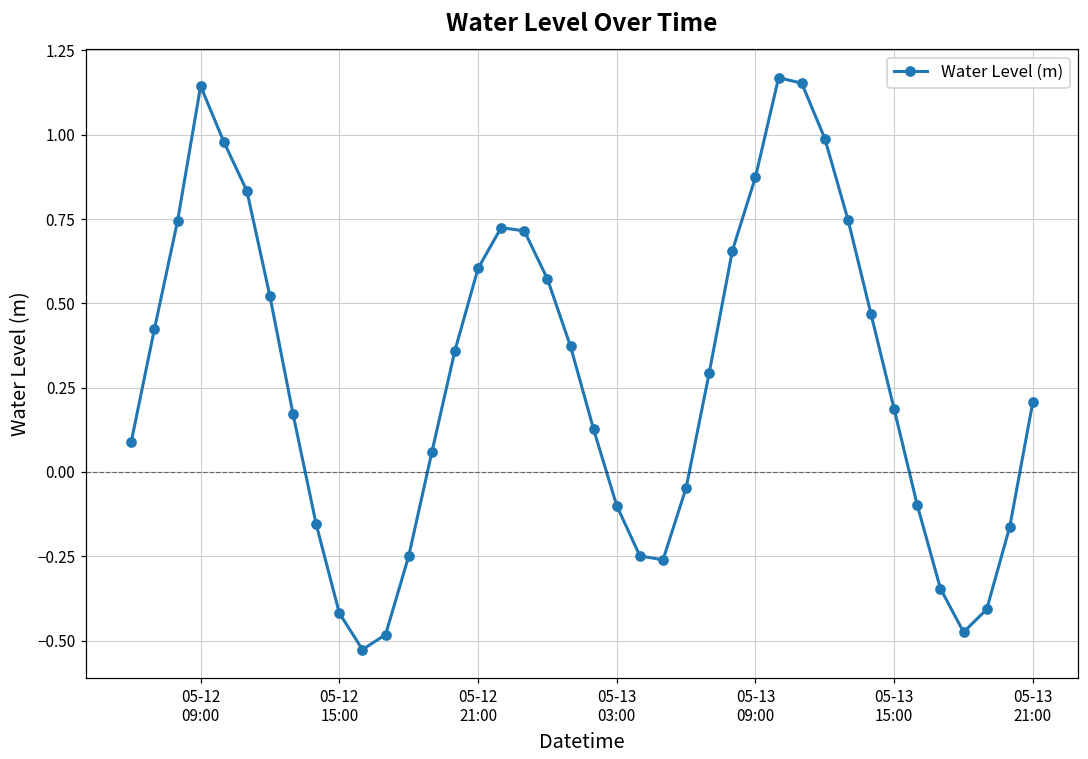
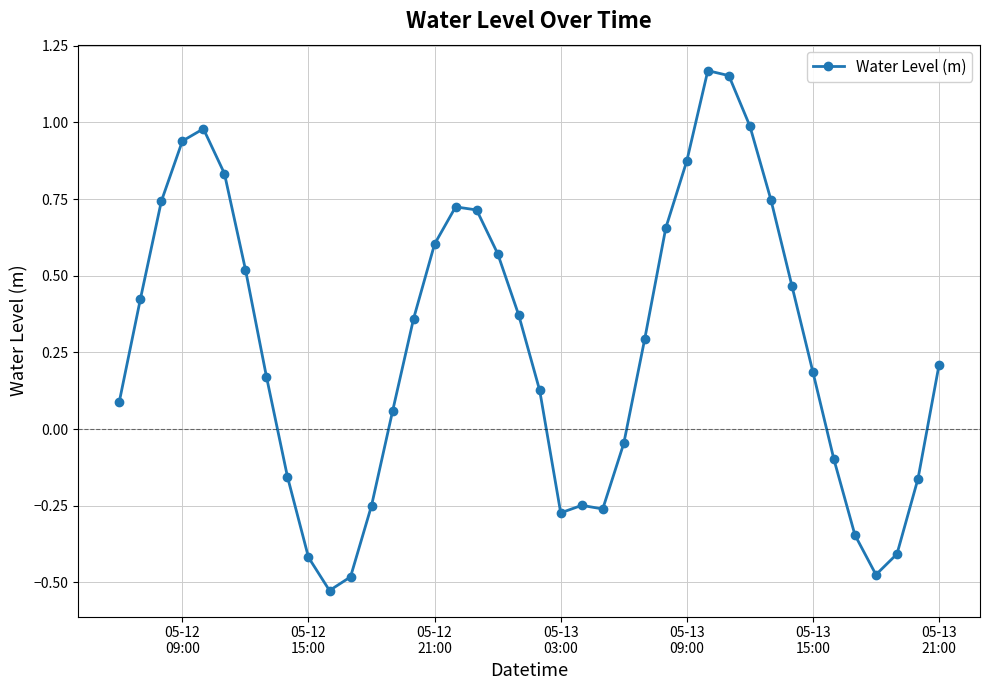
05-12 09:00: 1.14 -> 0.94
05-13 03:00: -0.10 -> -0.27
